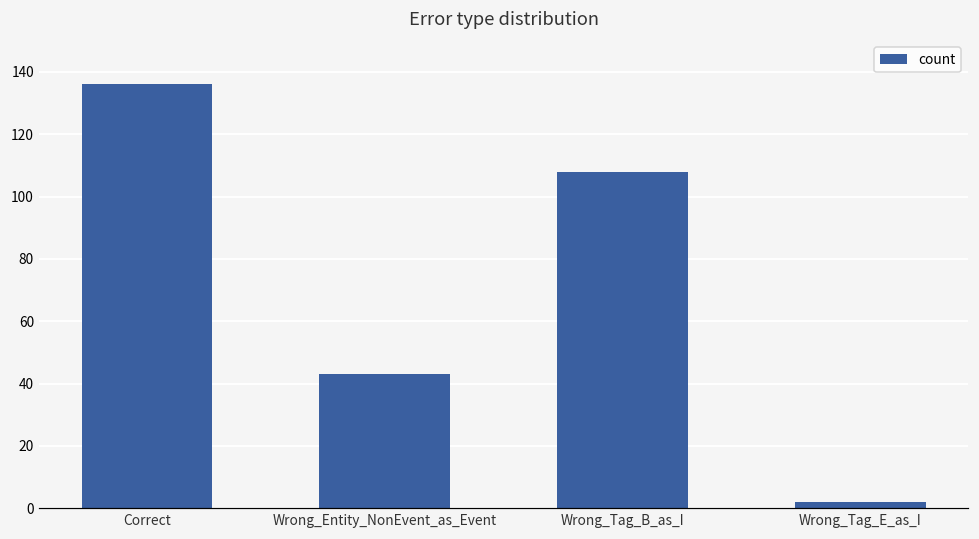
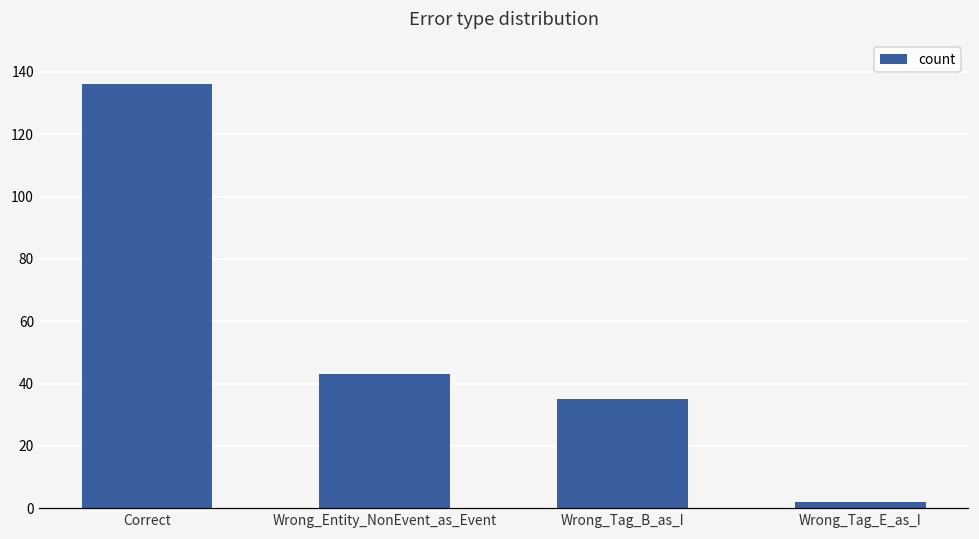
Wrong_Tag_B_as_I: 108 -> 35
